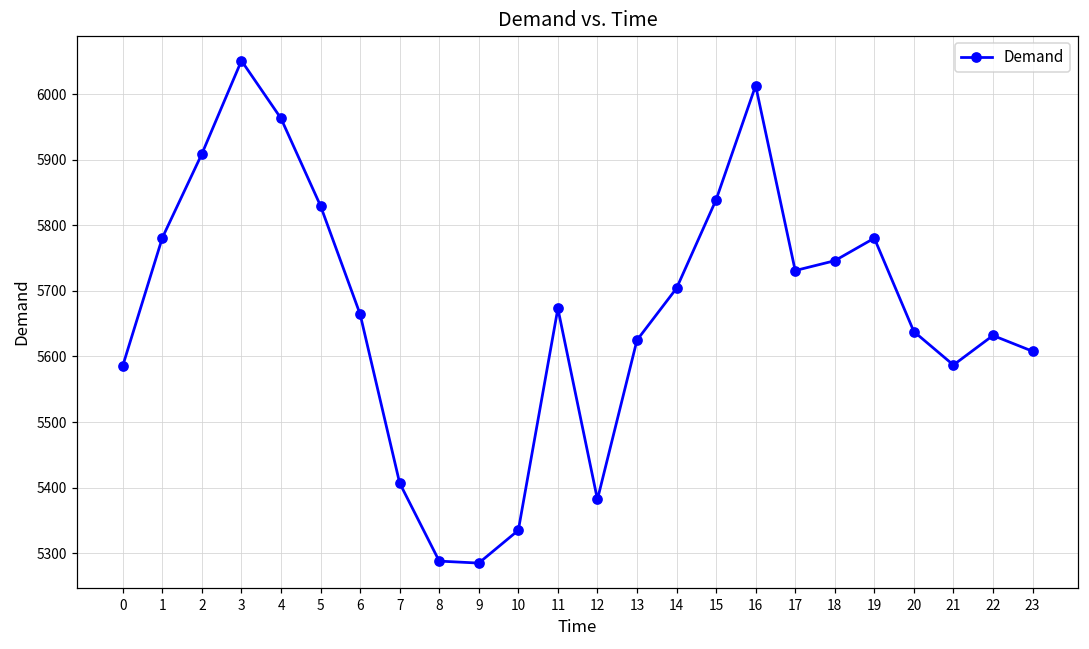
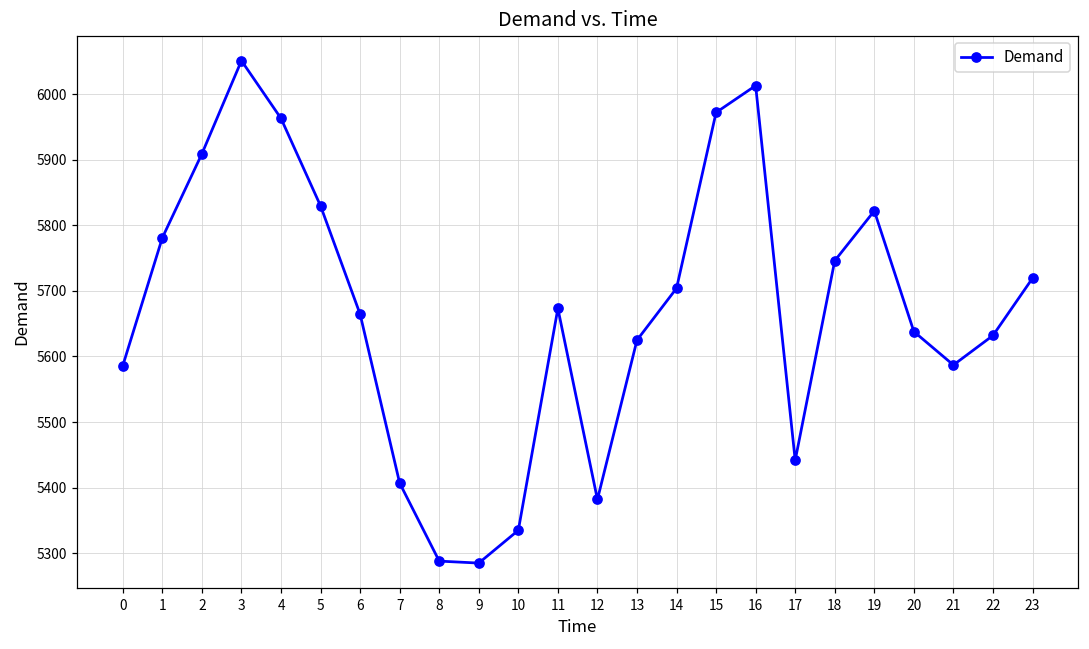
15: 5840 -> 5970
17: 5730 -> 5440
19: 5780 -> 5820
23: 5610 -> 5720
